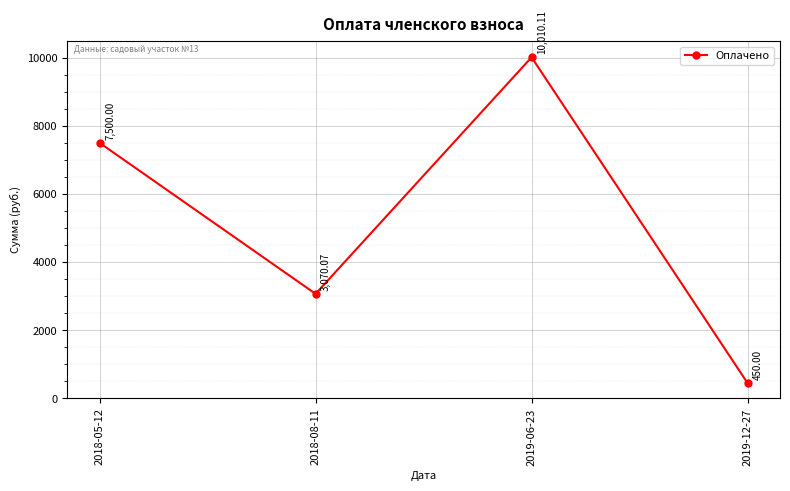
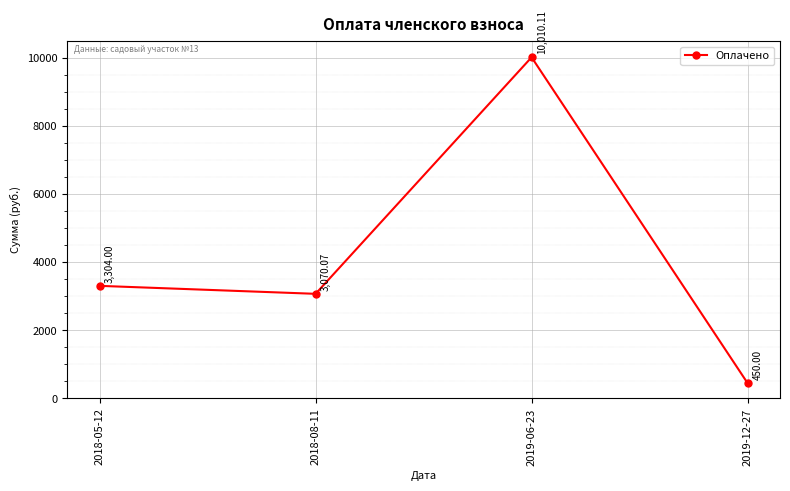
2018-05-12: 7,500.00 -> 3,304.00
